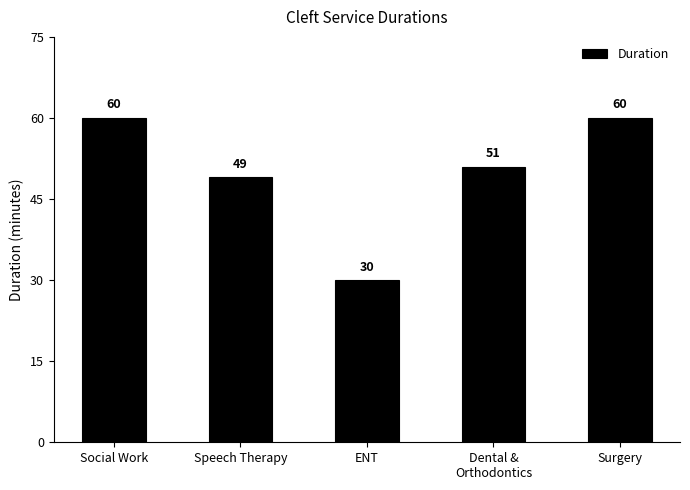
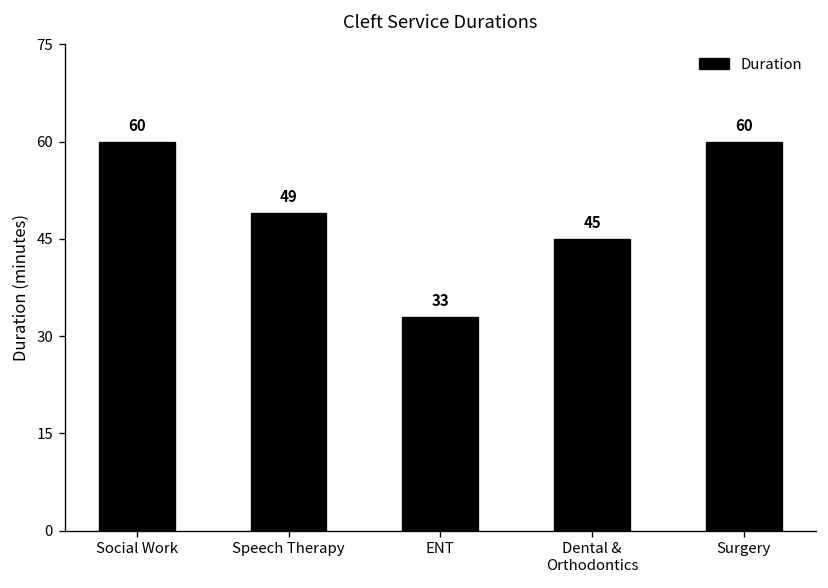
ENT: 30 -> 33
Dental & Orthodontics: 51 -> 45
